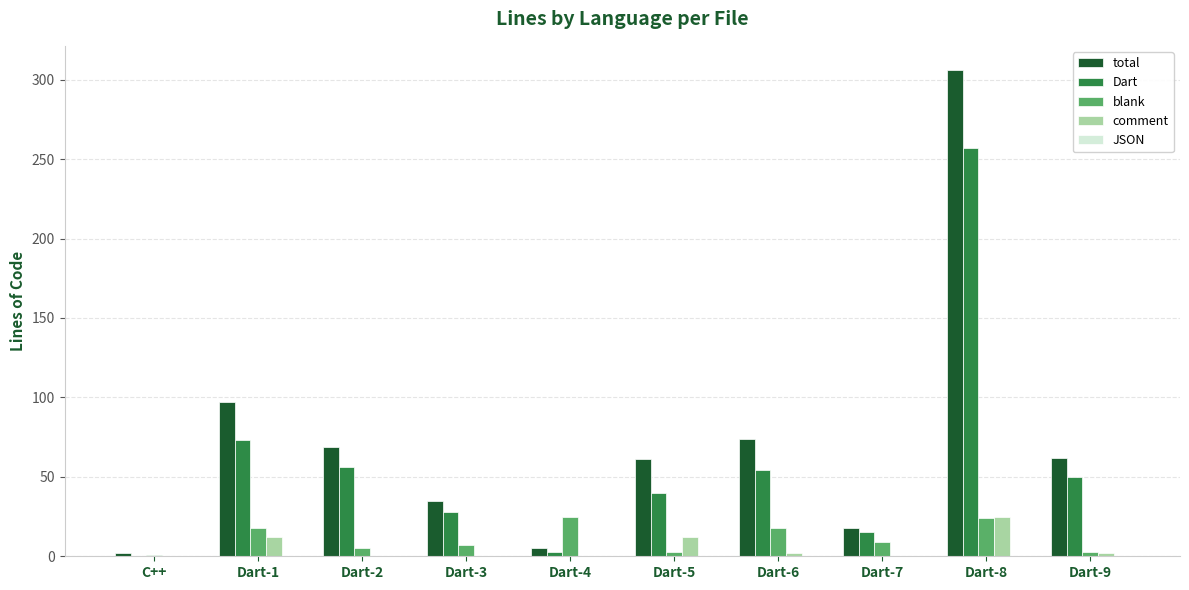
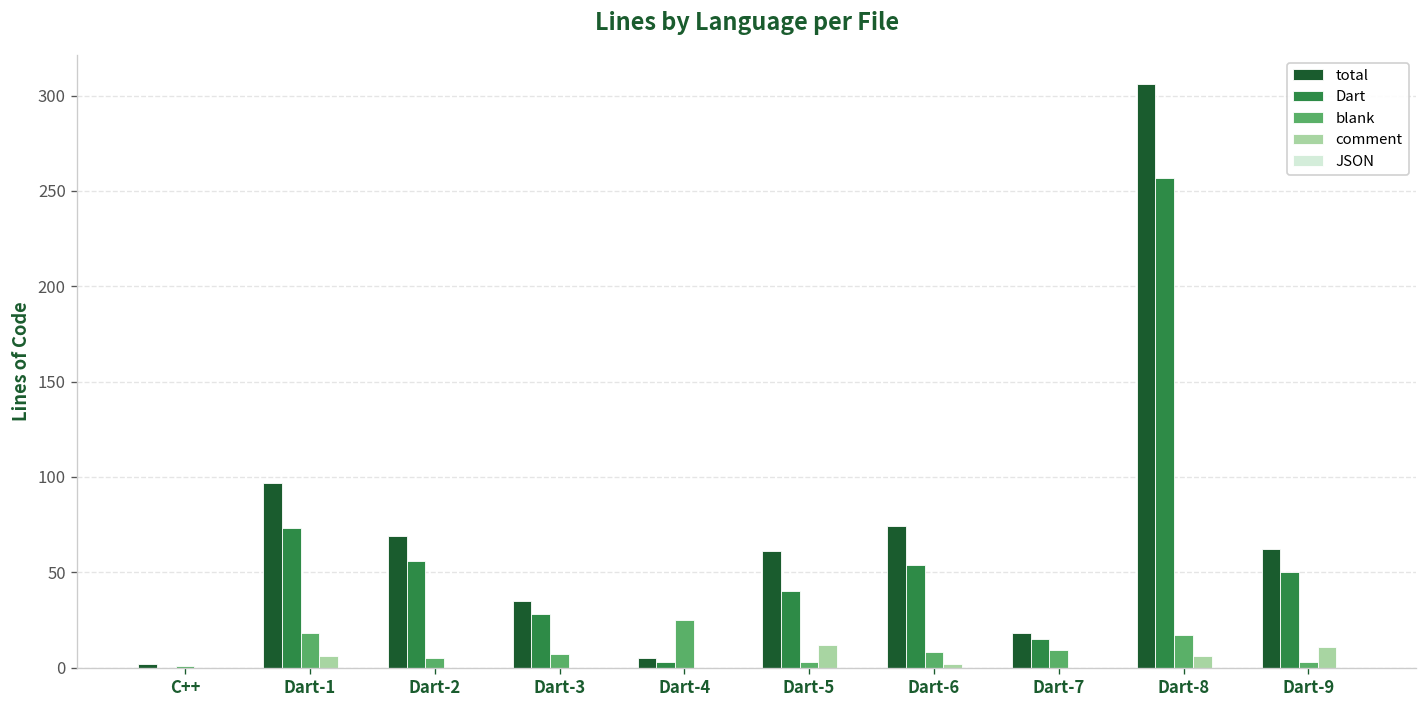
comment, Dart-1: 12 -> 6
blank, Dart-6: 18 -> 8
blank, Dart-8: 24 -> 17
comment, Dart-8: 25 -> 6
comment, Dart-9: 2 -> 11
